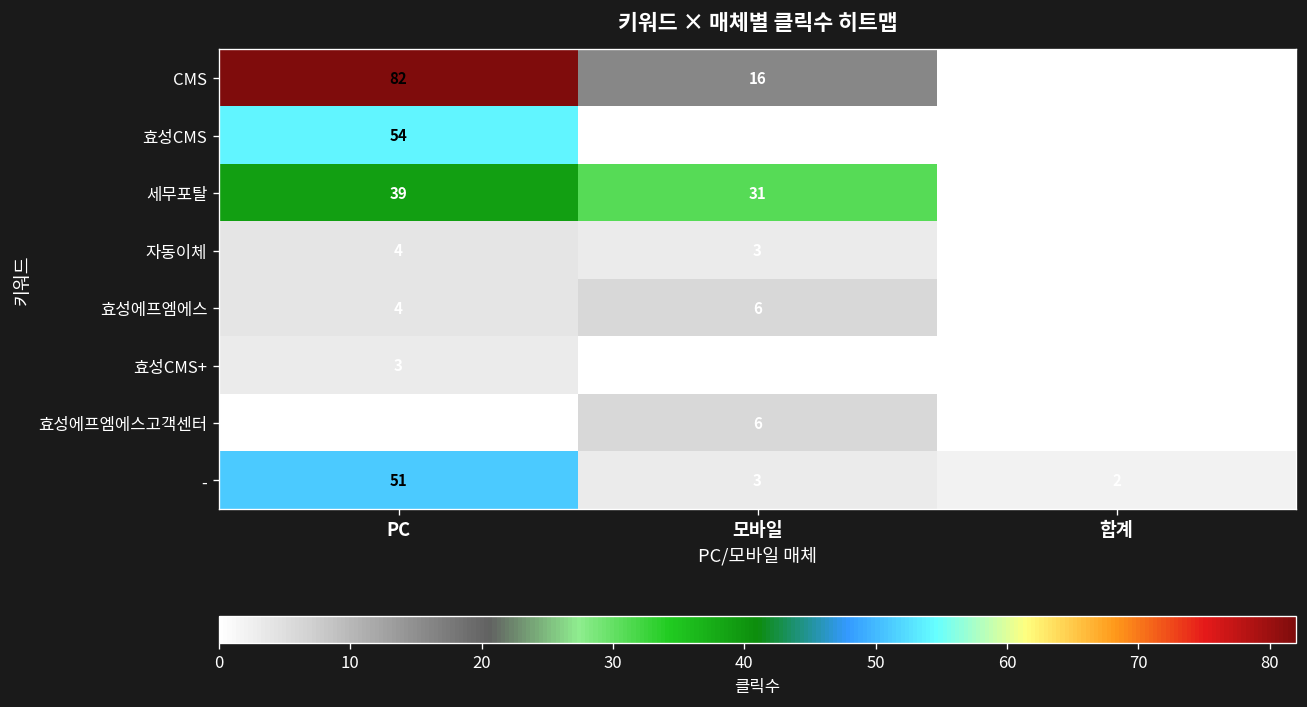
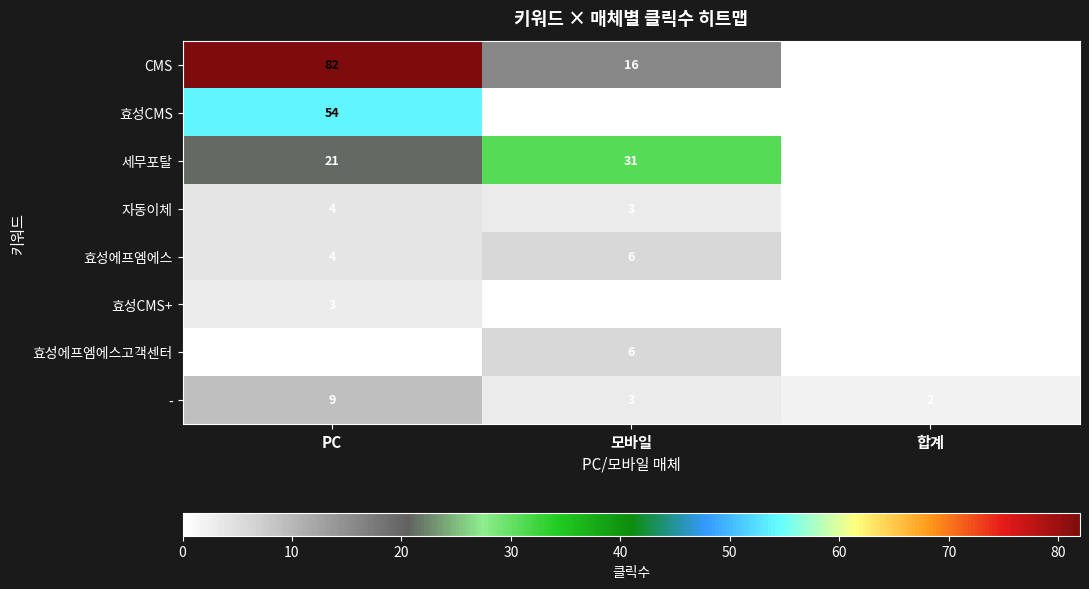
세무포탈, PC: 39 -> 21
-, PC: 51 -> 9
